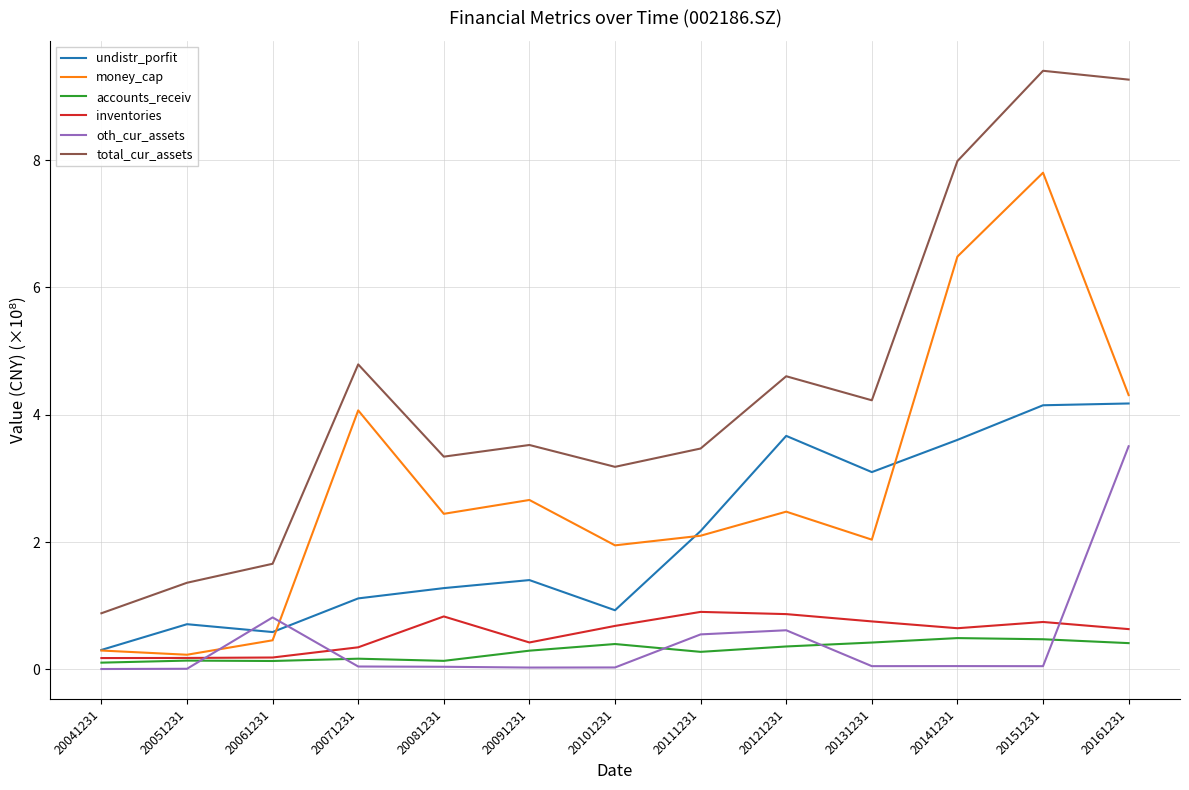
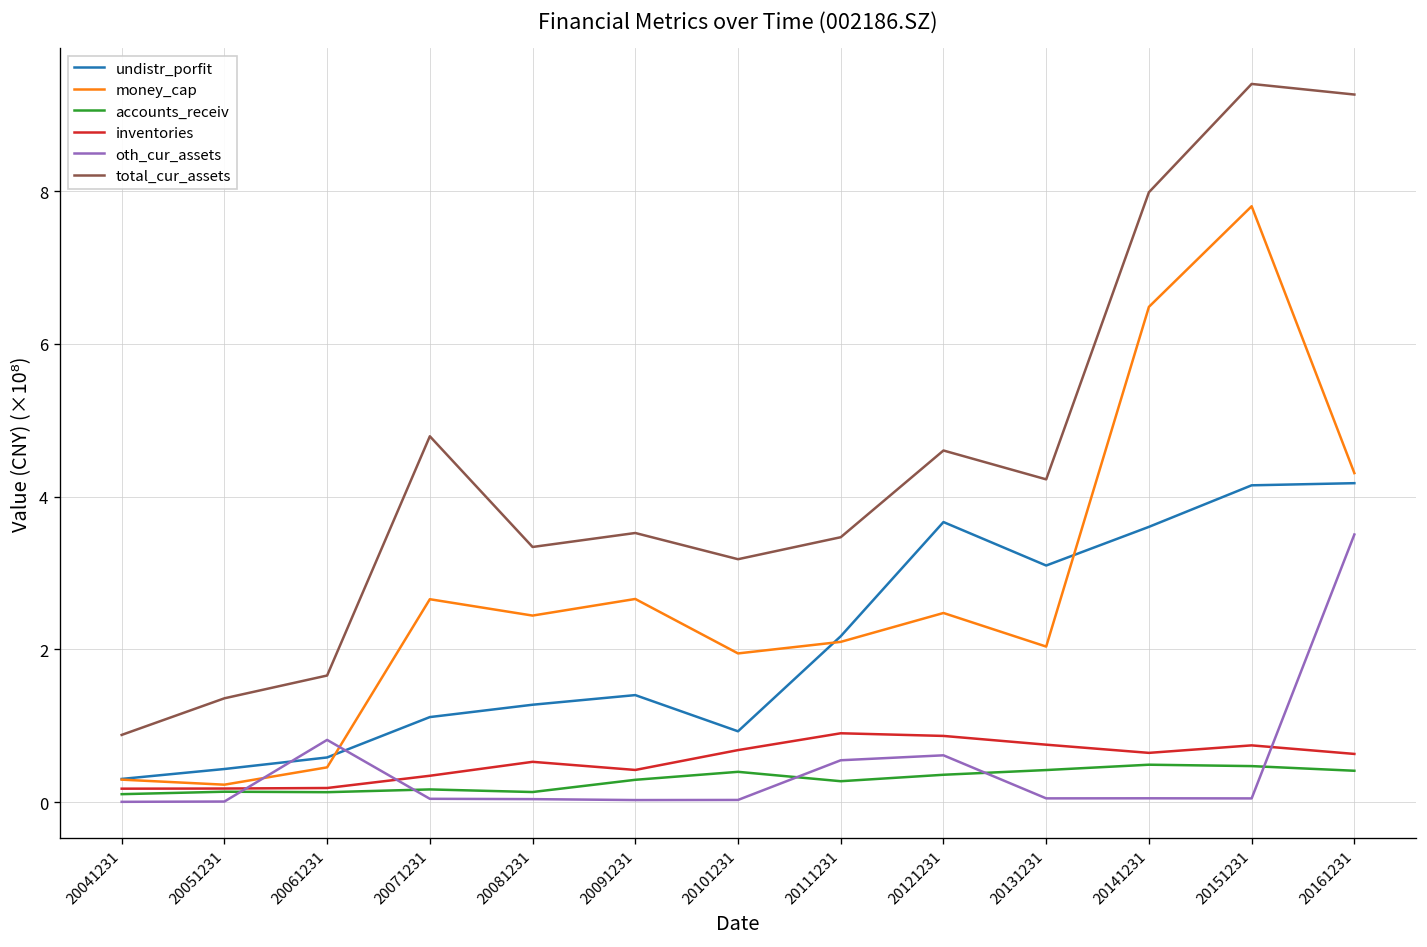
undistr_porfit, 20051231: 0.7 -> 0.4
money_cap, 20071231: 4.1 -> 2.7
inventories, 20081231: 0.8 -> 0.5
